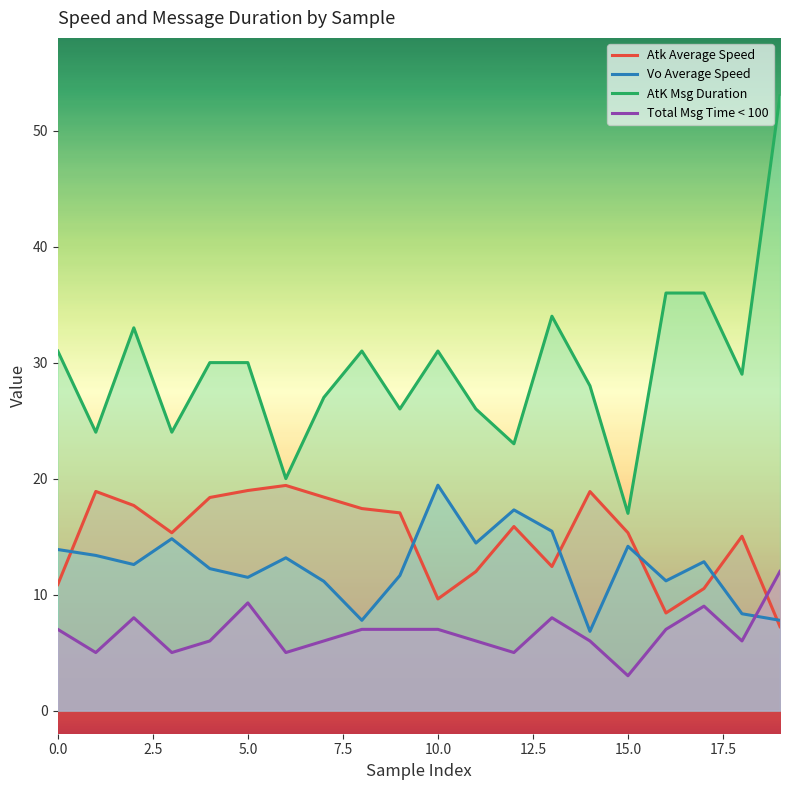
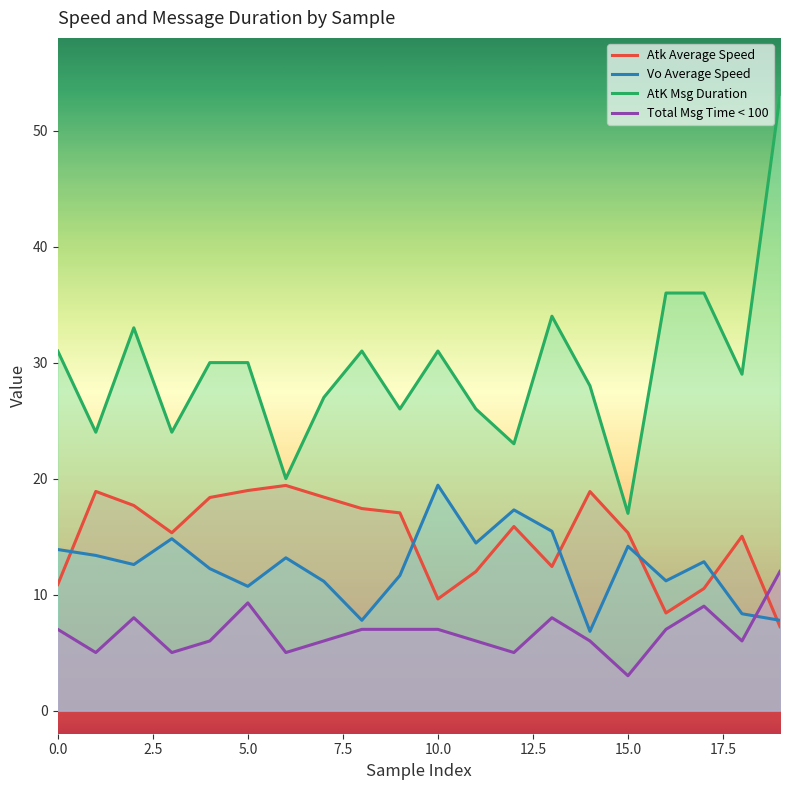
Vo Average Speed, 5.0: 11.5 -> 10.7
